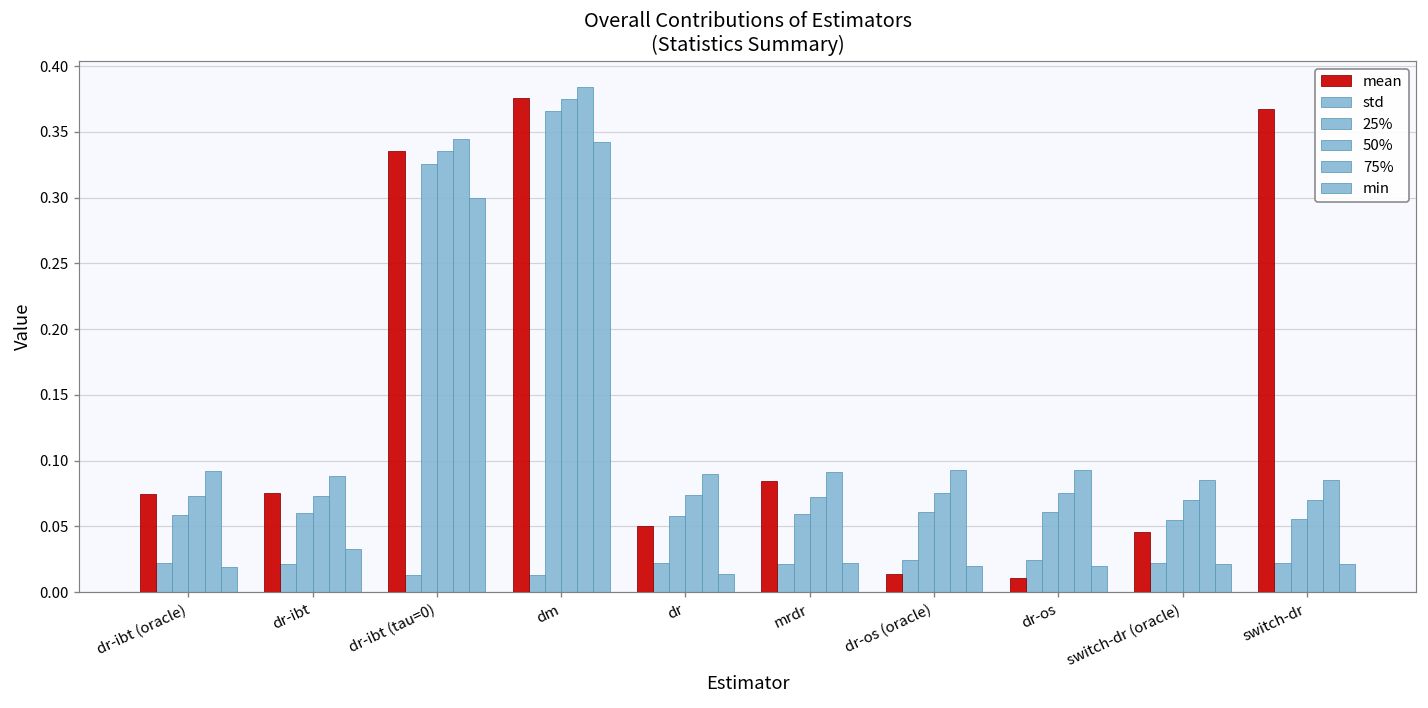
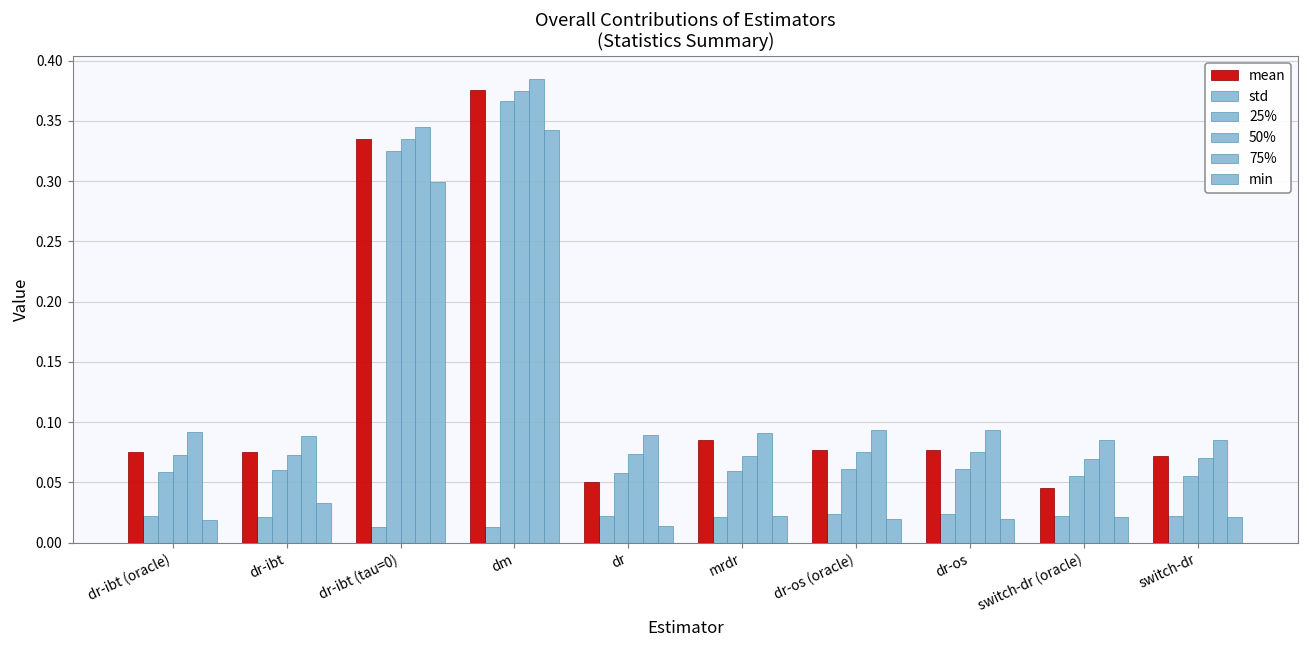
mean, dr-os (oracle): 0.013 -> 0.077
mean, dr-os: 0.010 -> 0.077
mean, switch-dr: 0.368 -> 0.072
